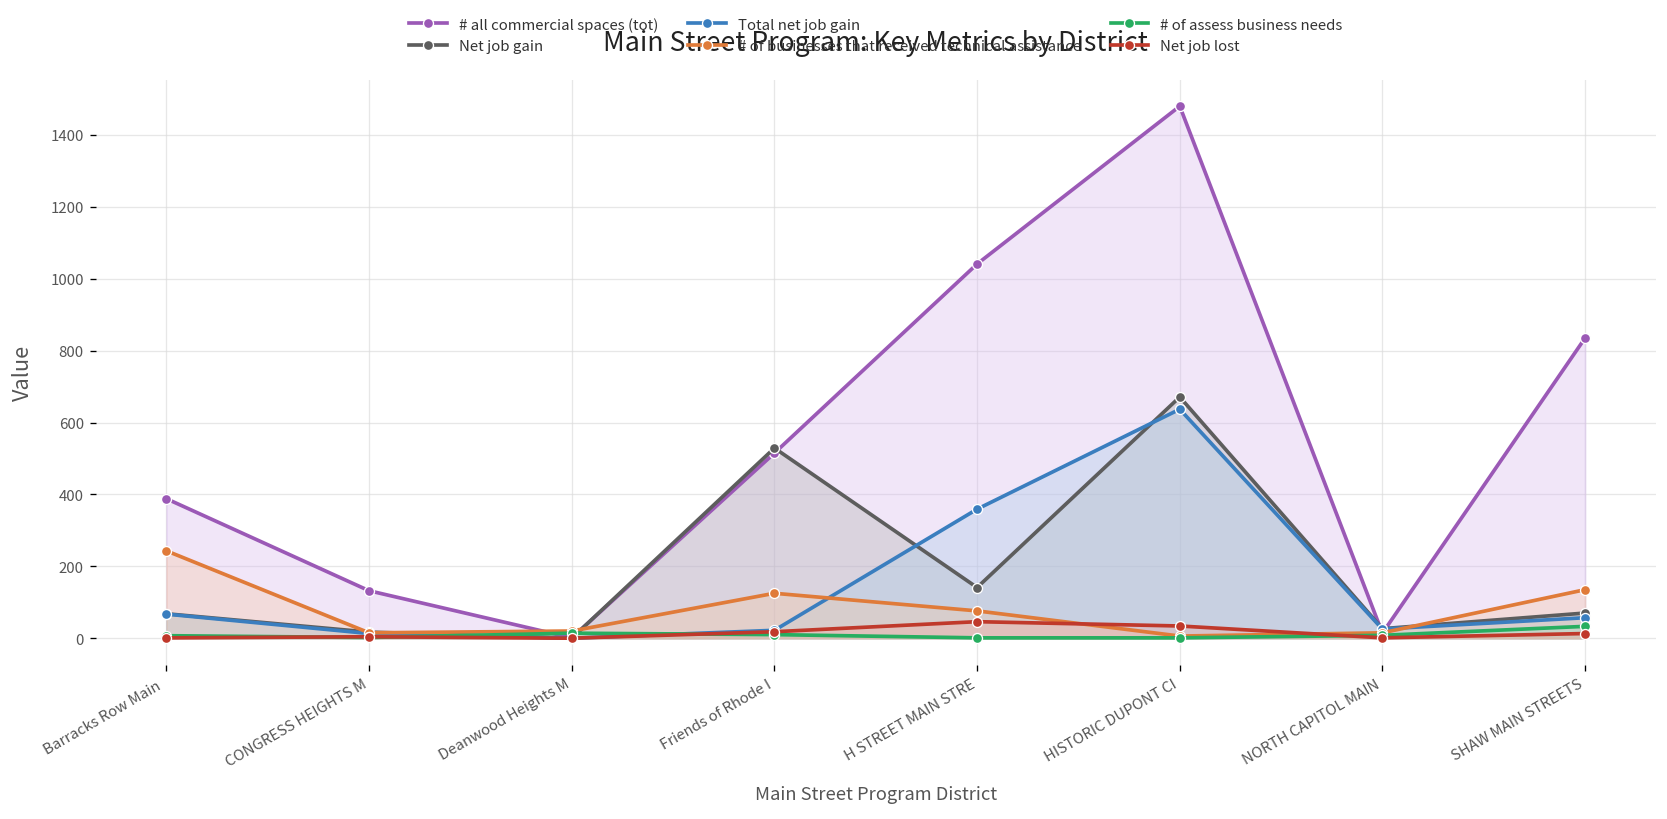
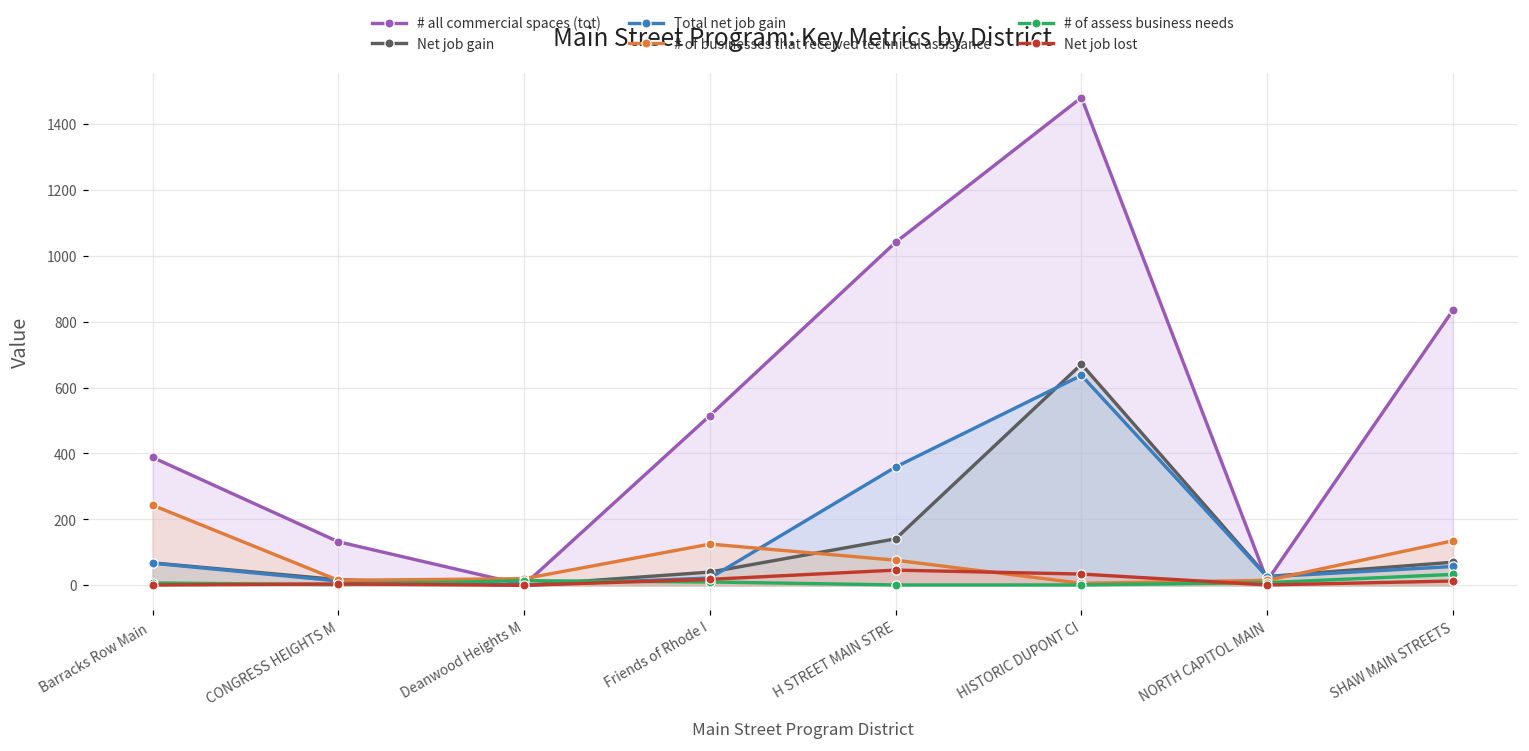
Net job gain, Friends of Rhode I: 530 -> 40
